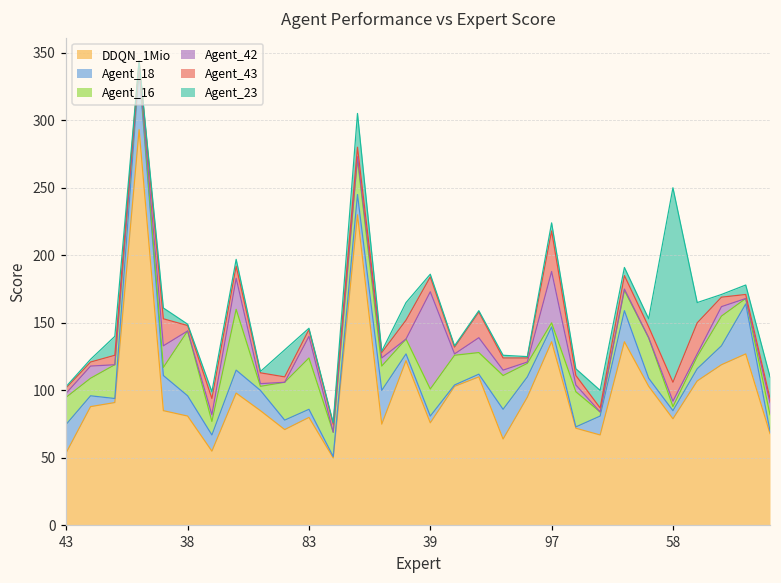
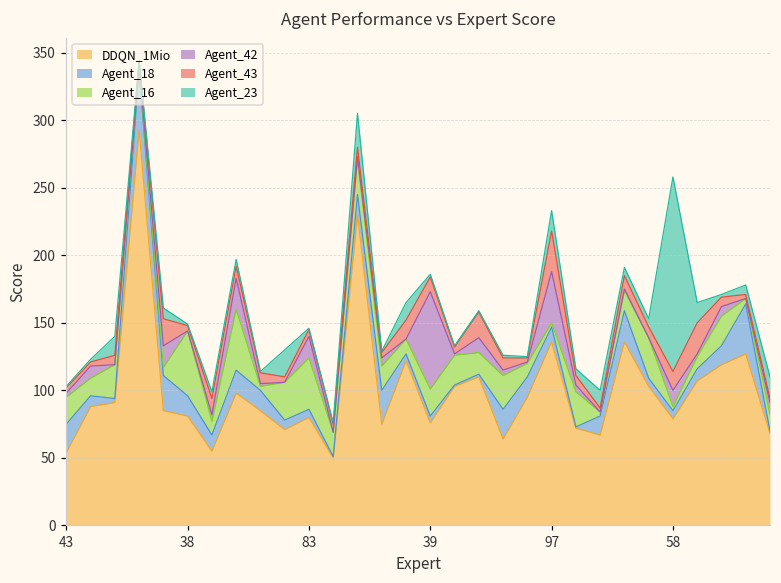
Agent_23, 97: 6 -> 15
Agent_42, 58: 4 -> 12
